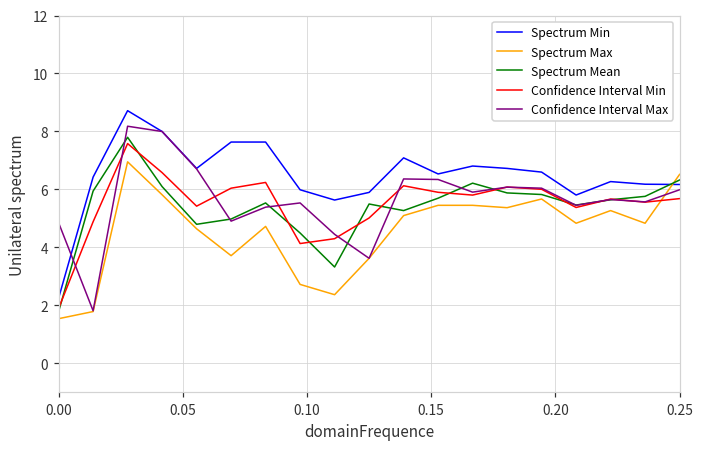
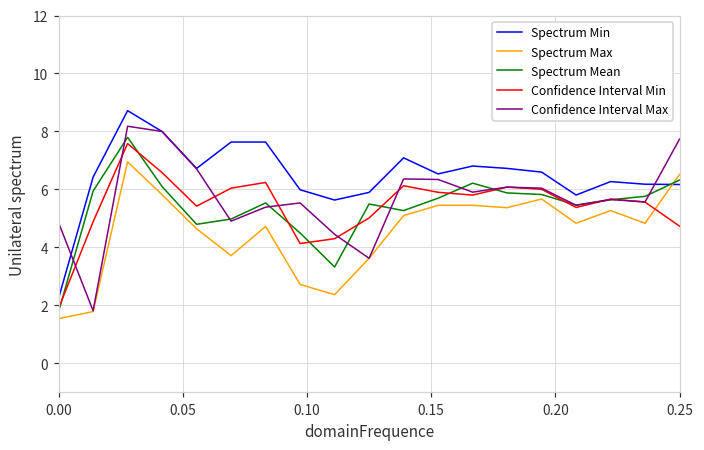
Confidence Interval Min, 0.25: 5.7 -> 4.7
Confidence Interval Max, 0.25: 6.0 -> 7.7
